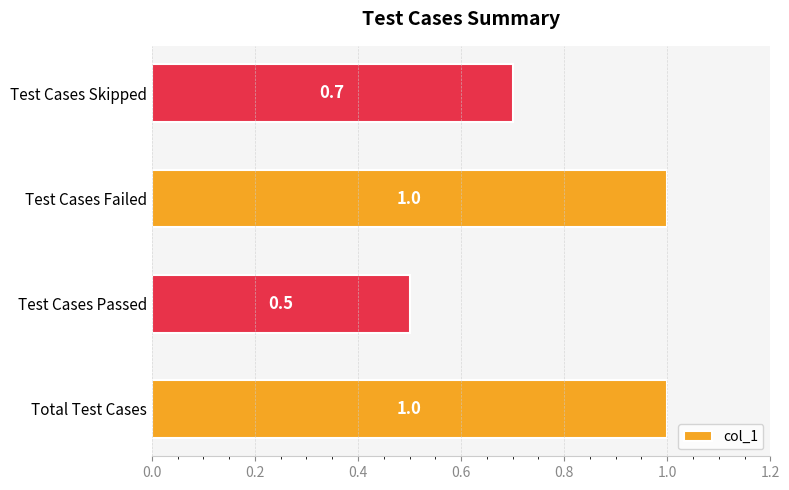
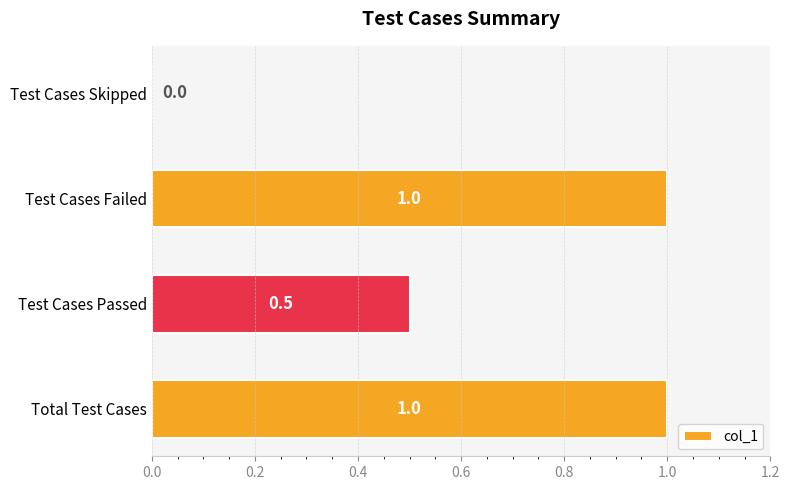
Test Cases Skipped: 0.7 -> 0.0
